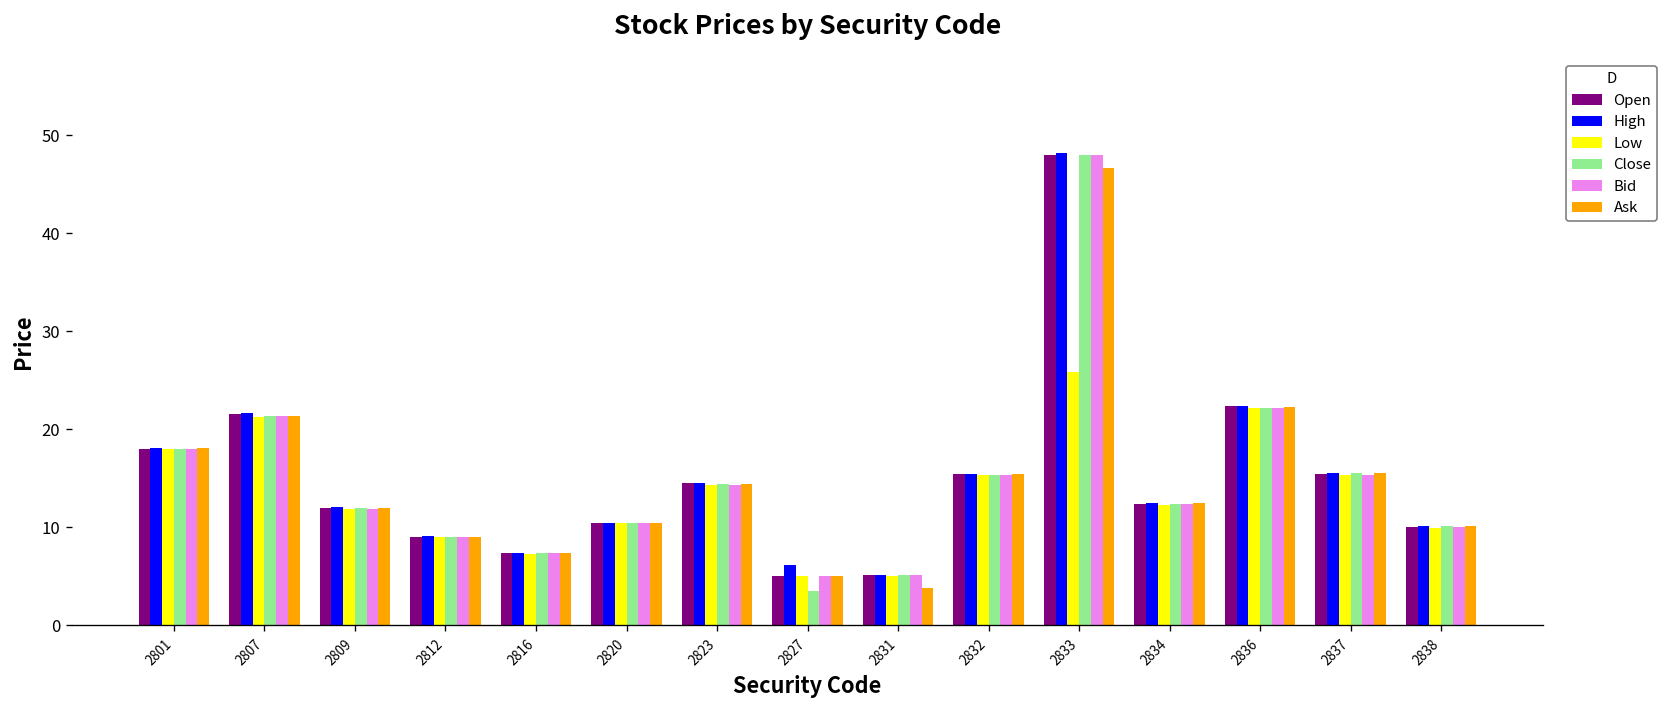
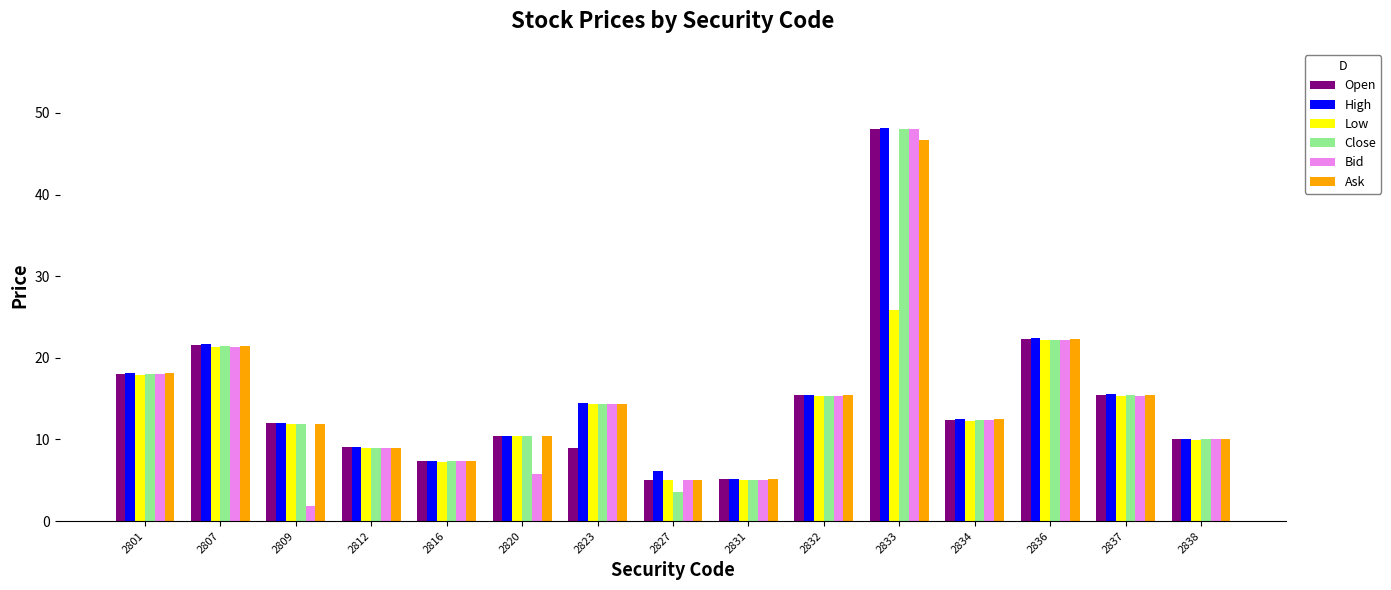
Bid, 2809: 12 -> 2
Bid, 2820: 10 -> 6
Open, 2823: 15 -> 9
Ask, 2831: 4 -> 5
